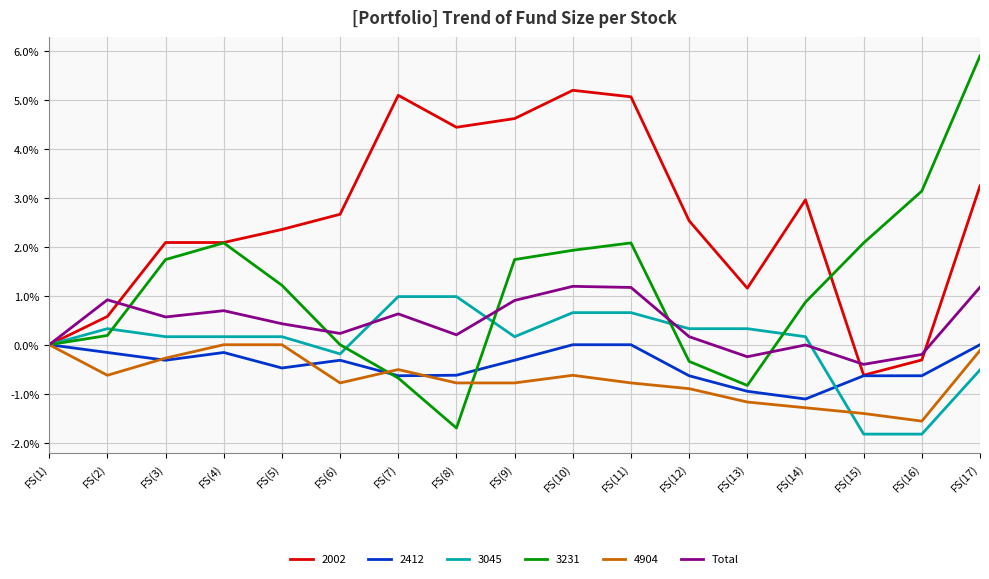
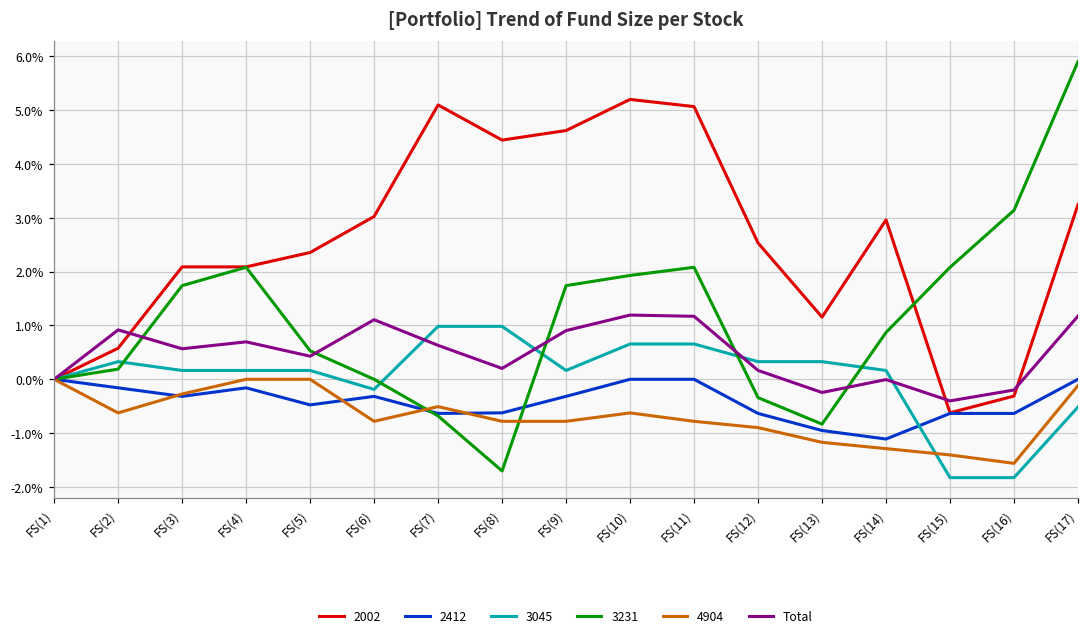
3231, FS(5): 1.2% -> 0.5%
2002, FS(6): 2.7% -> 3.0%
Total, FS(6): 0.2% -> 1.1%
